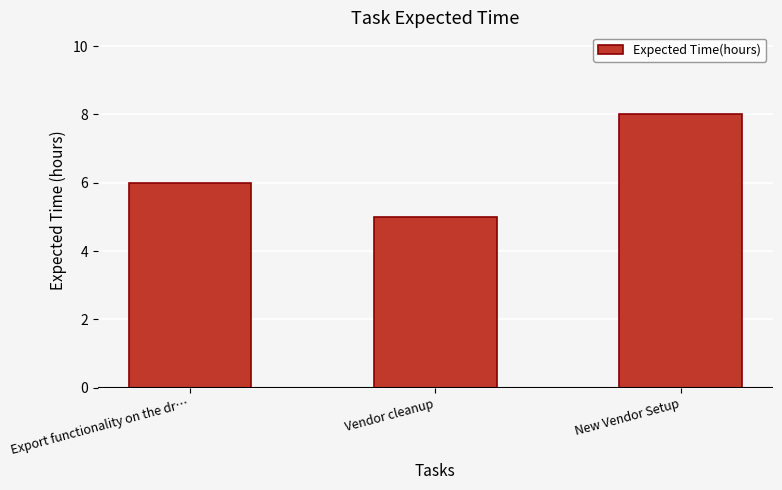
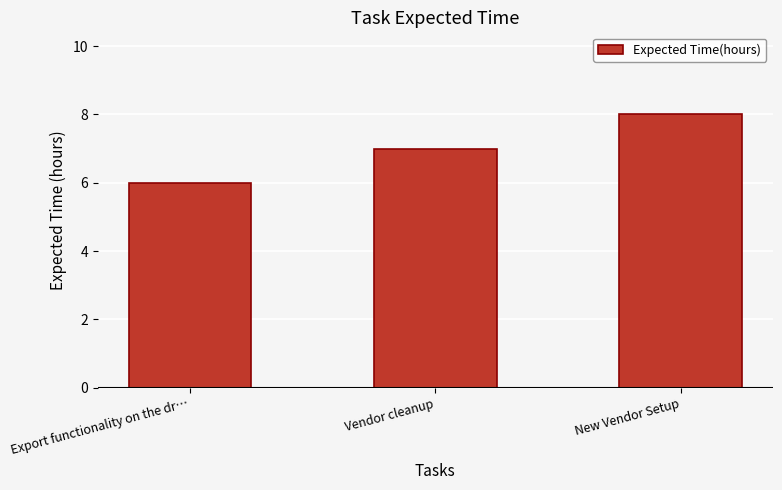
Vendor cleanup: 5 -> 7
